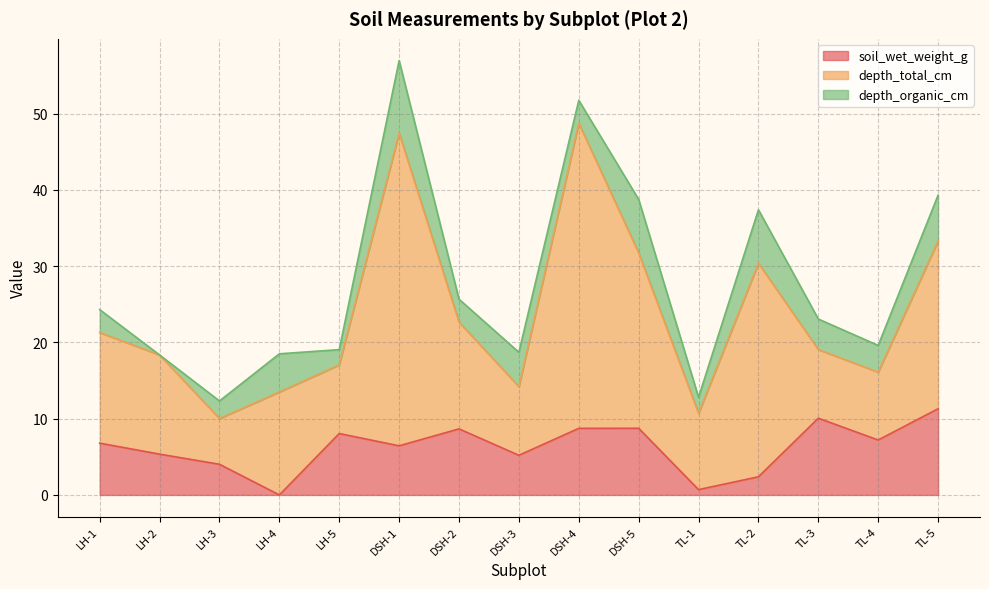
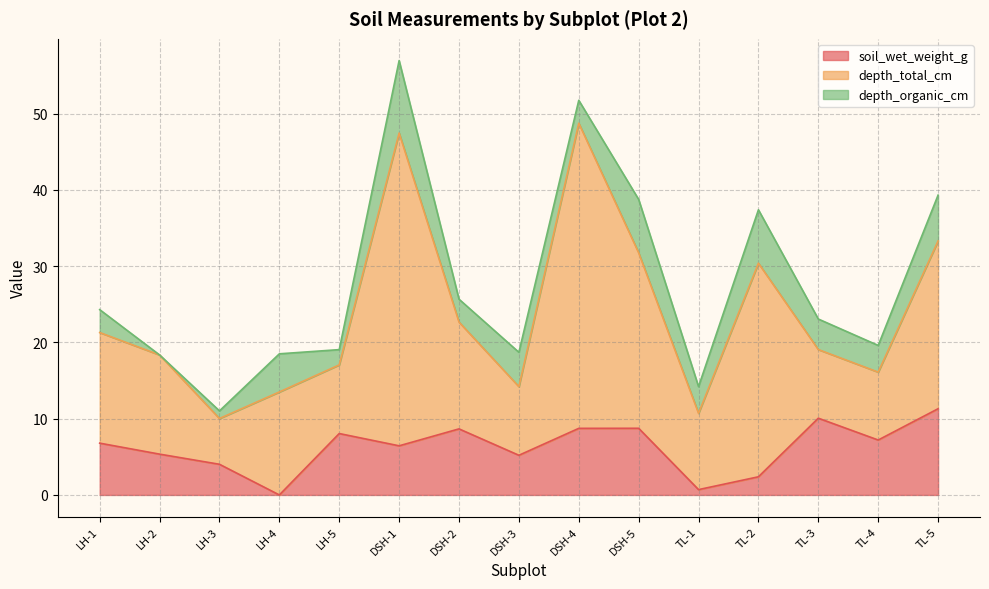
depth_organic_cm, LH-3: 2 -> 1
depth_organic_cm, TL-1: 2 -> 4
